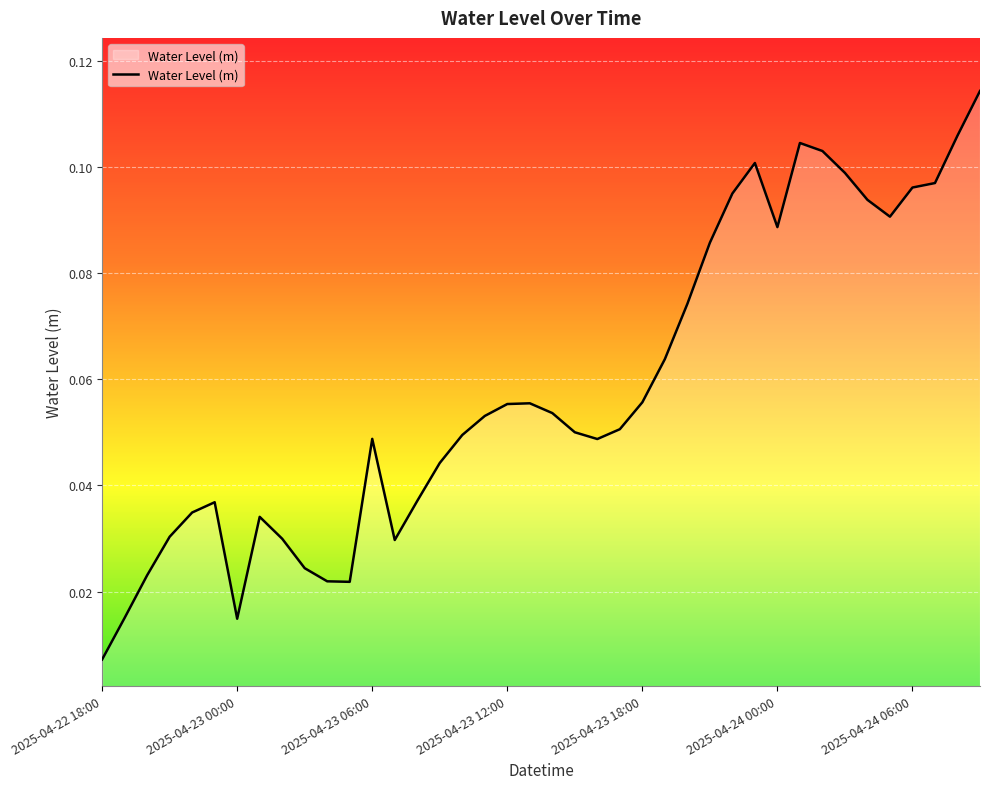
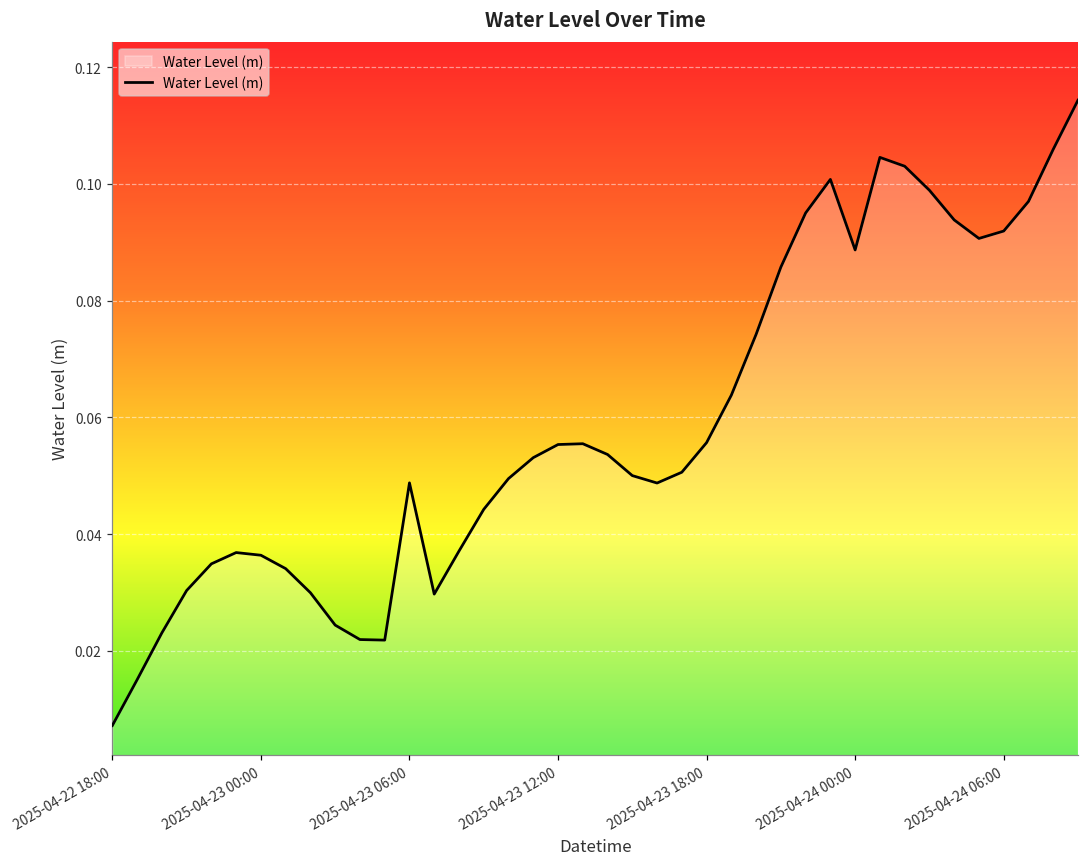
2025-04-23 00:00: 0.015 -> 0.036
2025-04-24 06:00: 0.096 -> 0.092
